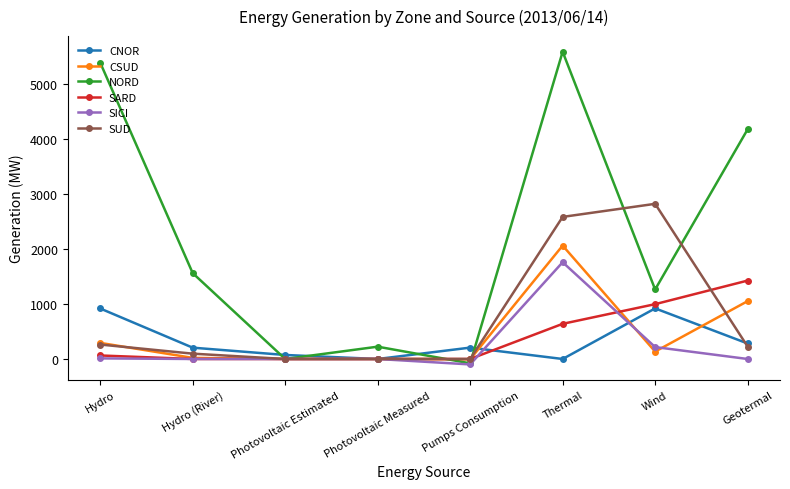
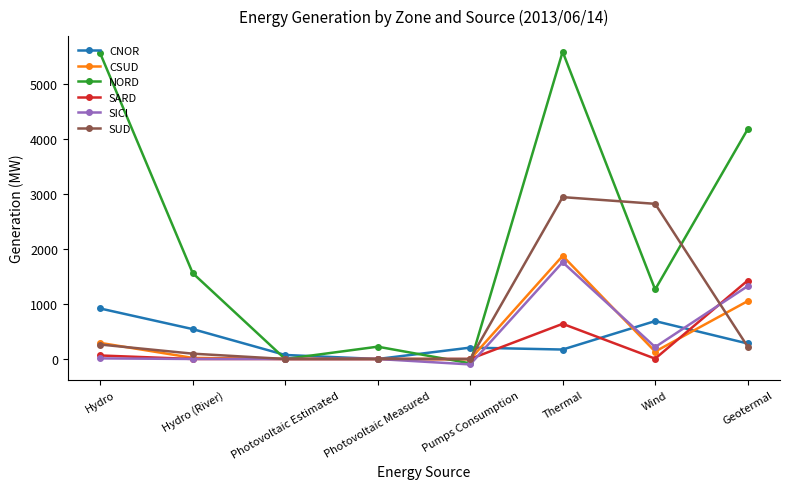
NORD, Hydro: 5400 -> 5600
CNOR, Hydro (River): 200 -> 500
CNOR, Thermal: 0 -> 200
CSUD, Thermal: 2100 -> 1900
SUD, Thermal: 2600 -> 2900
CNOR, Wind: 900 -> 700
SARD, Wind: 1000 -> 0
SICI, Geotermal: 0 -> 1300
